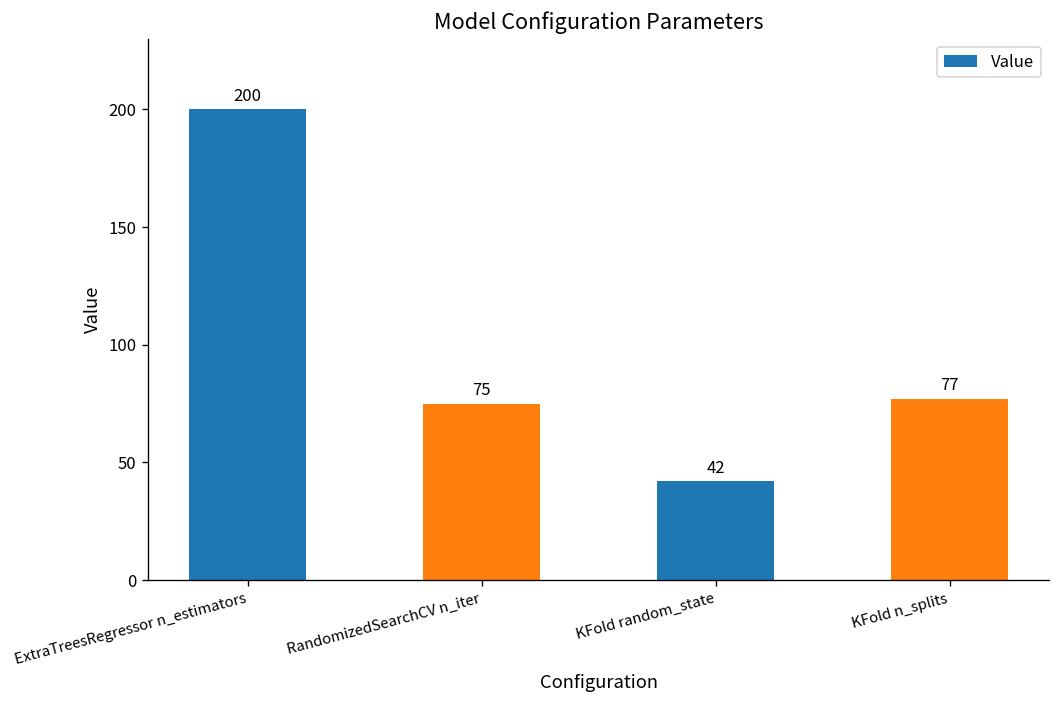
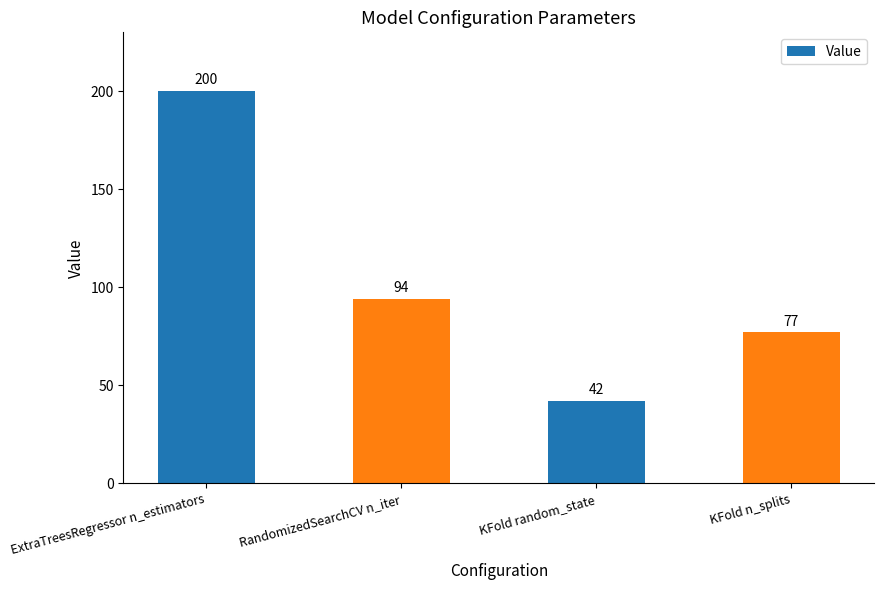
RandomizedSearchCV n_iter: 75 -> 94
